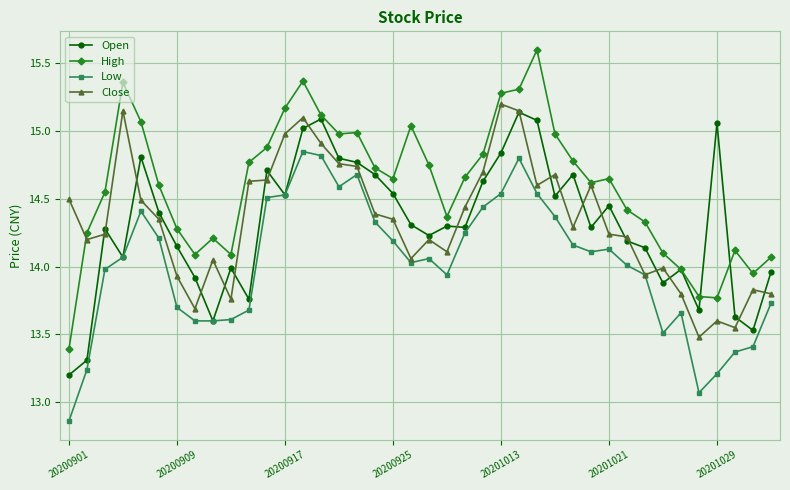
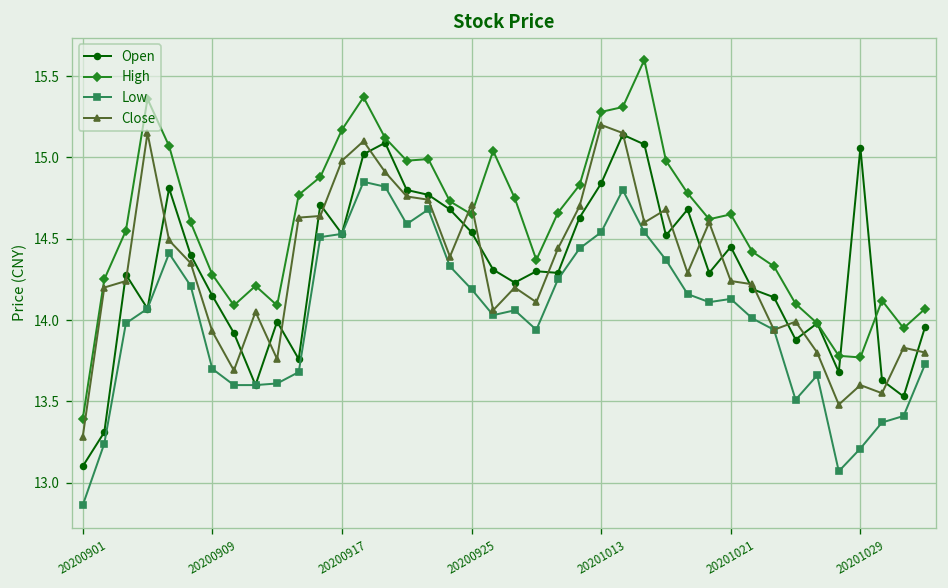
Open, 20200901: 13.2 -> 13.1
Close, 20200901: 14.50 -> 13.28
Close, 20200925: 14.35 -> 14.71
